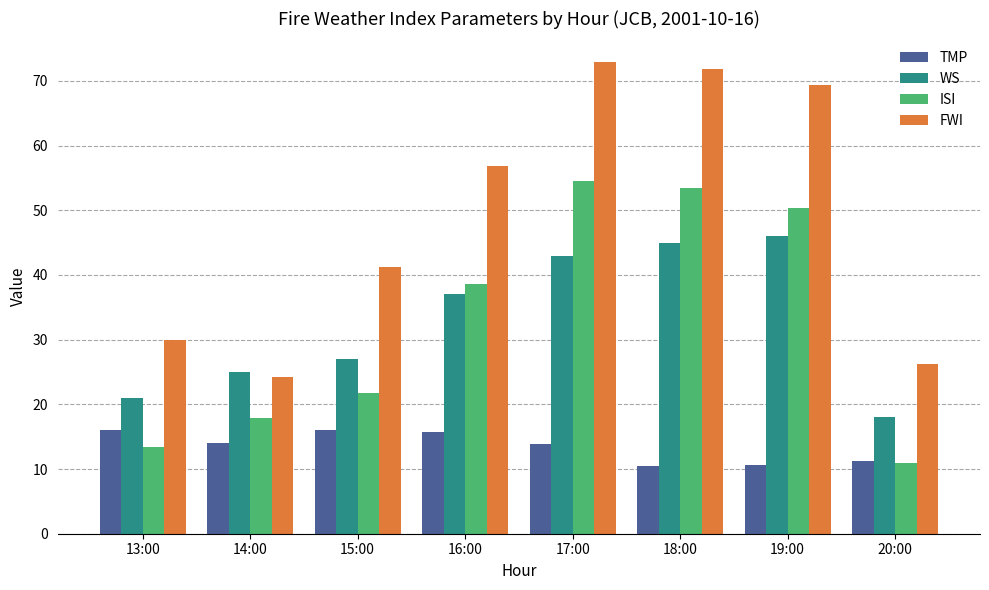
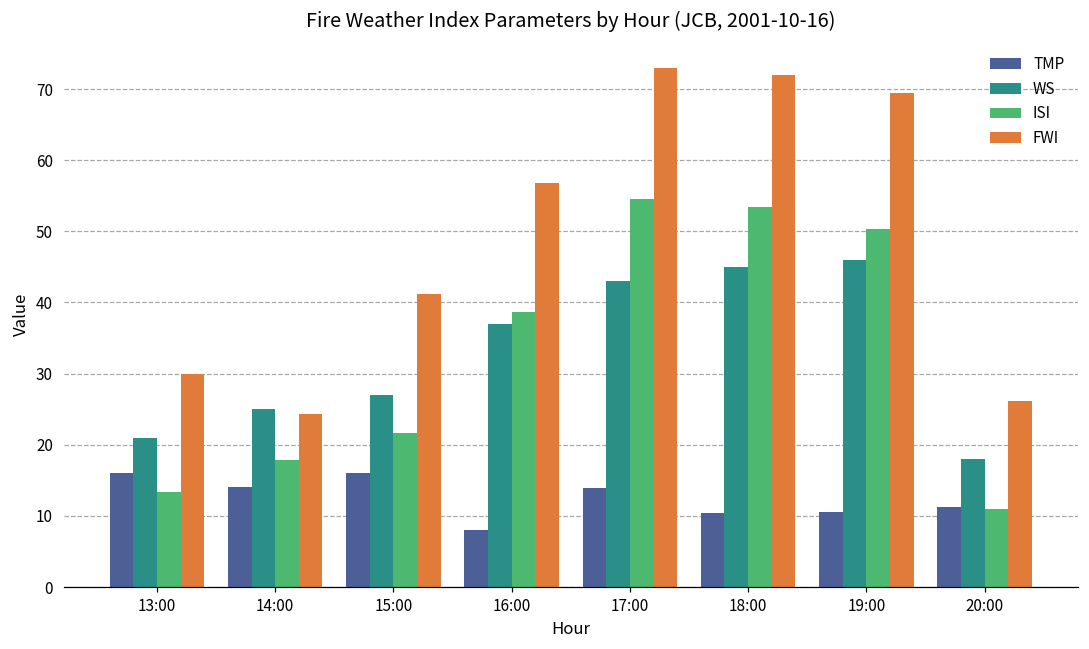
TMP, 16:00: 16 -> 8
